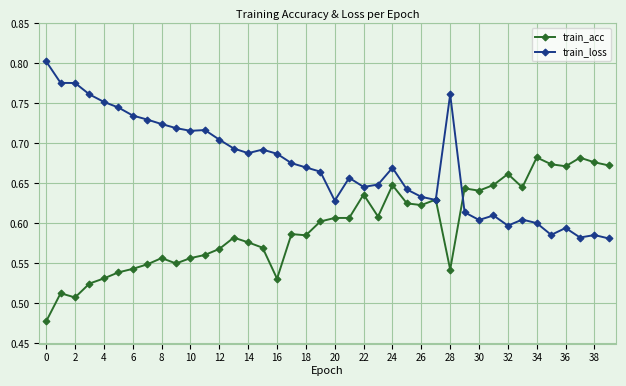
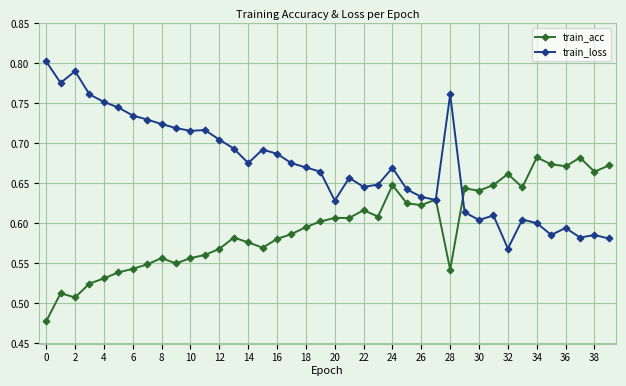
train_loss, 2: 0.78 -> 0.79
train_loss, 14: 0.69 -> 0.68
train_acc, 16: 0.53 -> 0.58
train_acc, 18: 0.59 -> 0.60
train_acc, 22: 0.64 -> 0.62
train_loss, 32: 0.60 -> 0.57
train_acc, 38: 0.68 -> 0.66
